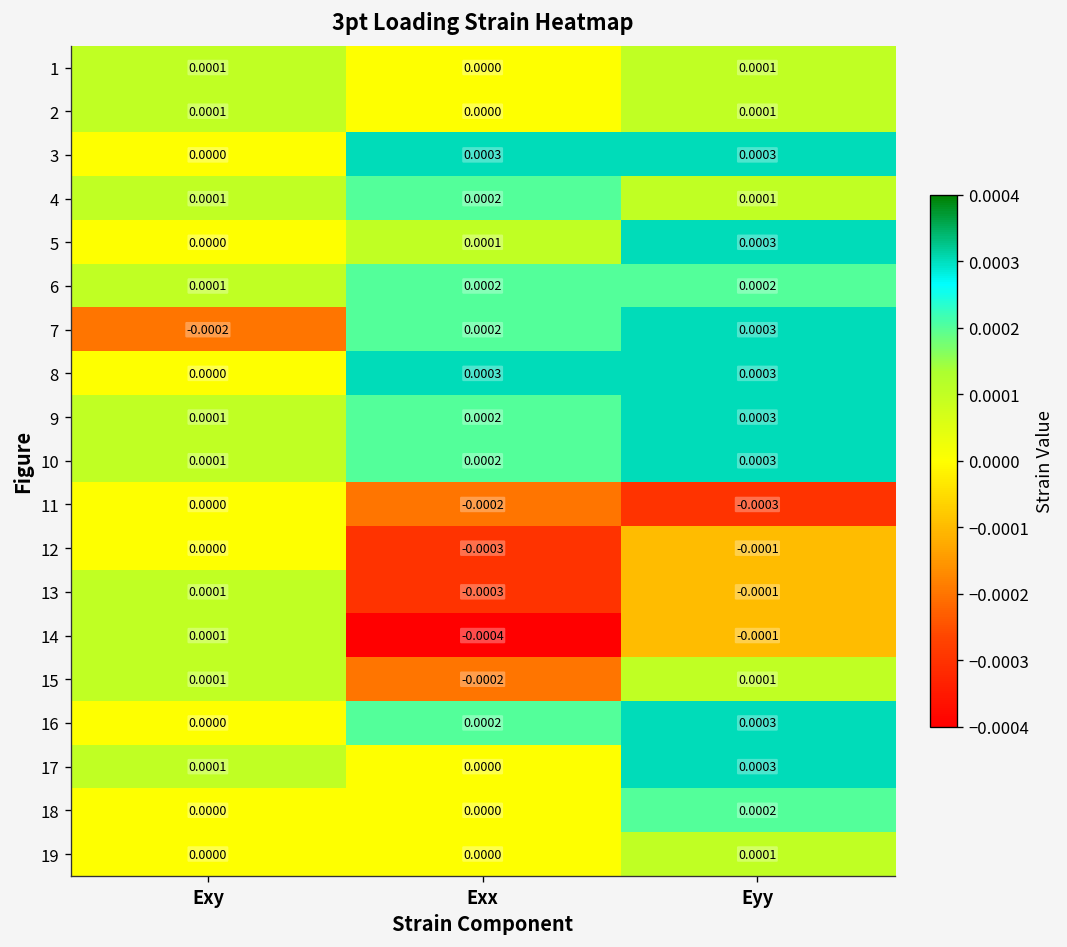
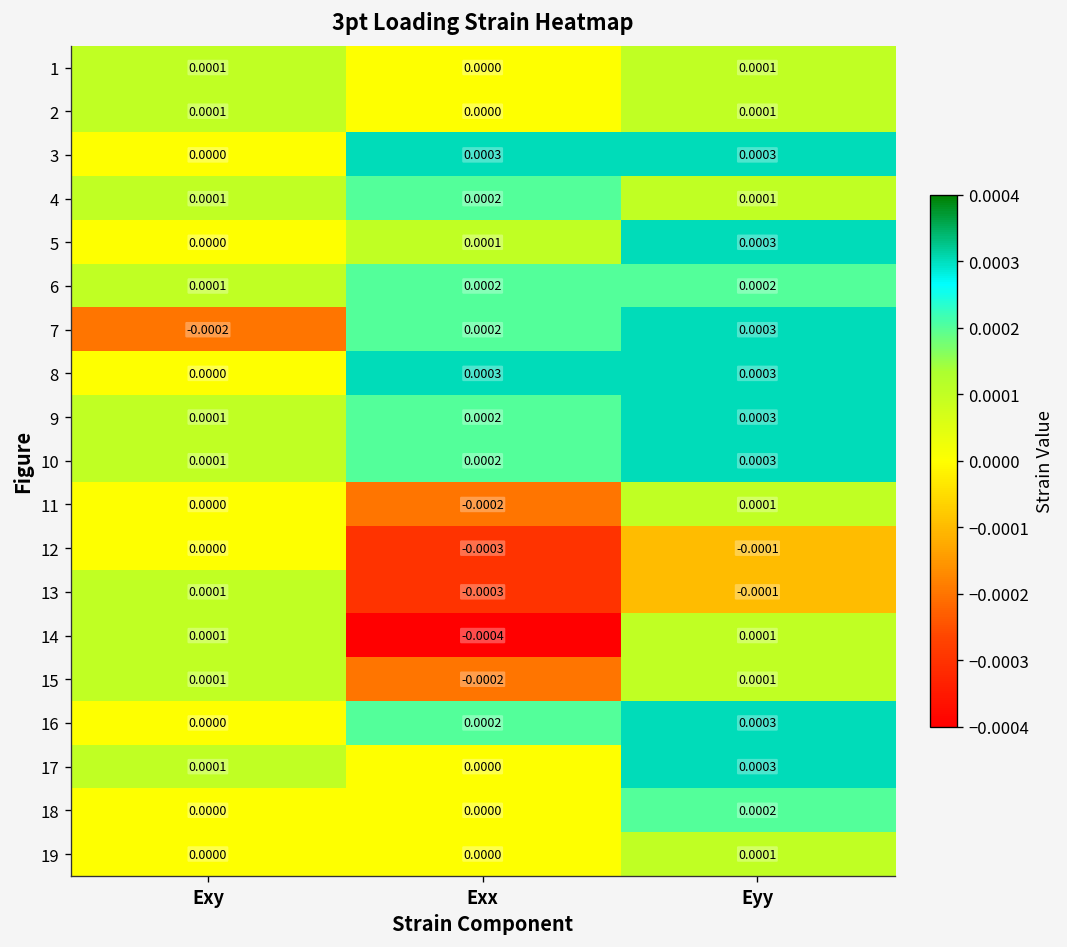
11, Eyy: -0.0003 -> 0.0001
14, Eyy: -0.0001 -> 0.0001
